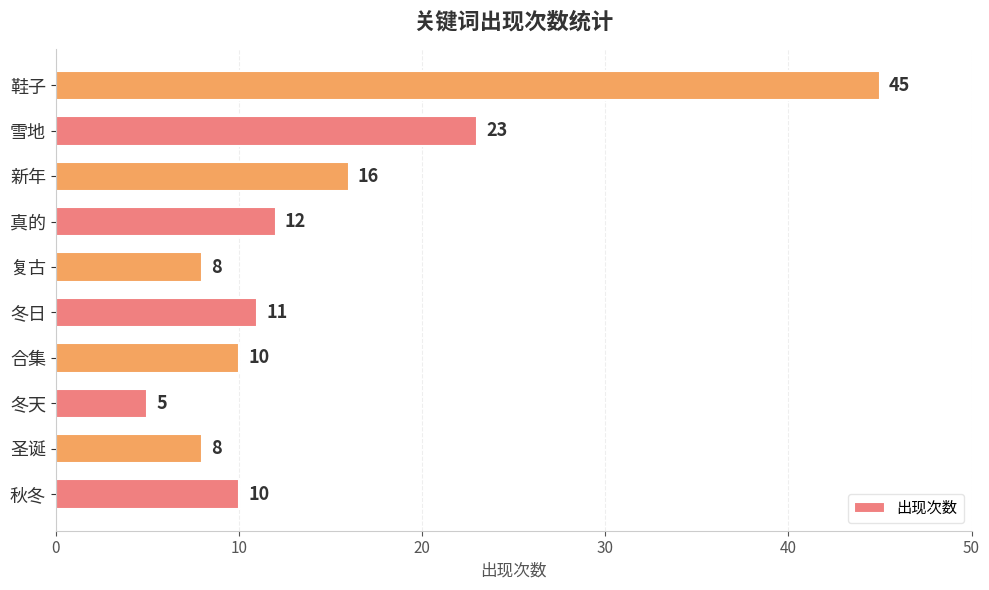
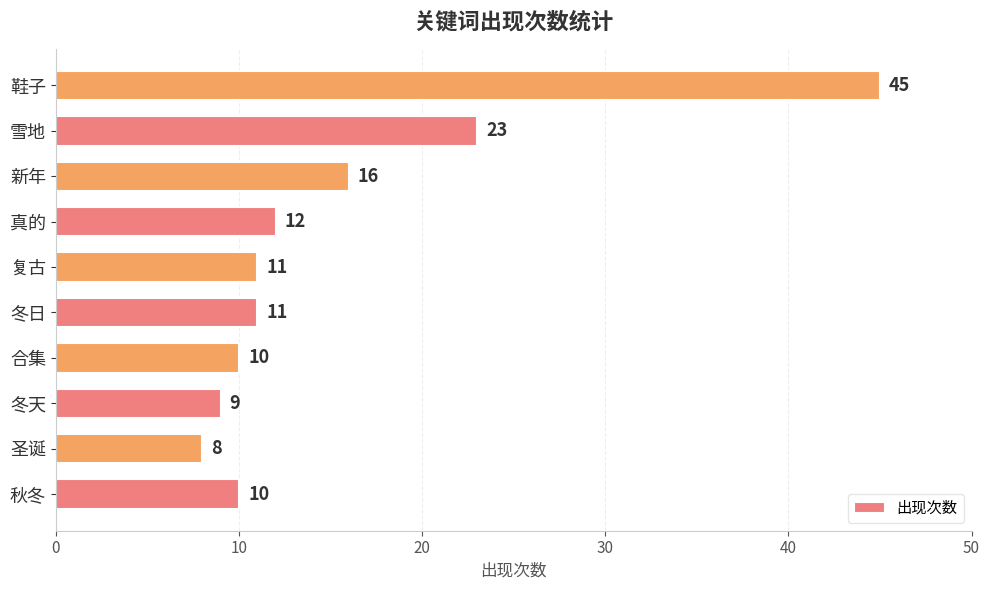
复古: 8 -> 11
冬天: 5 -> 9
